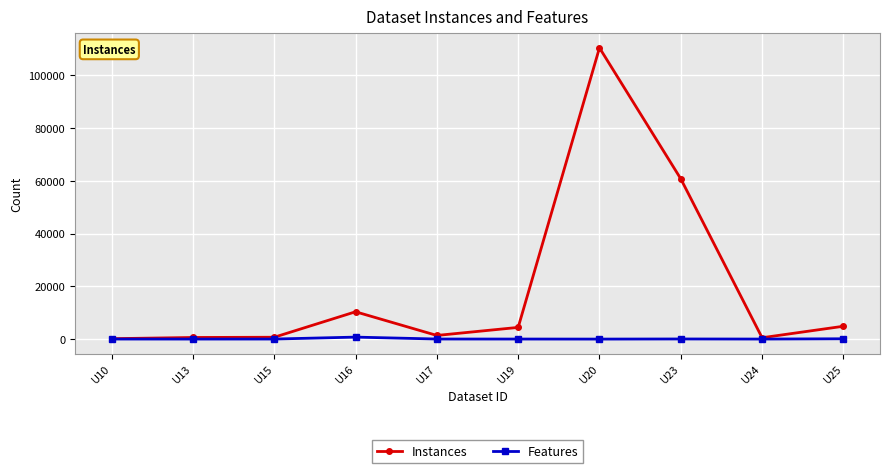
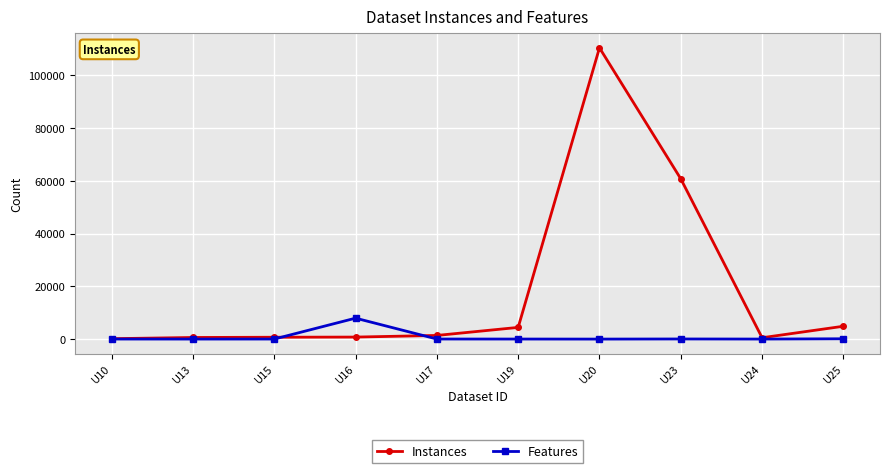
Instances, U16: 10000 -> 1000
Features, U16: 1000 -> 8000
